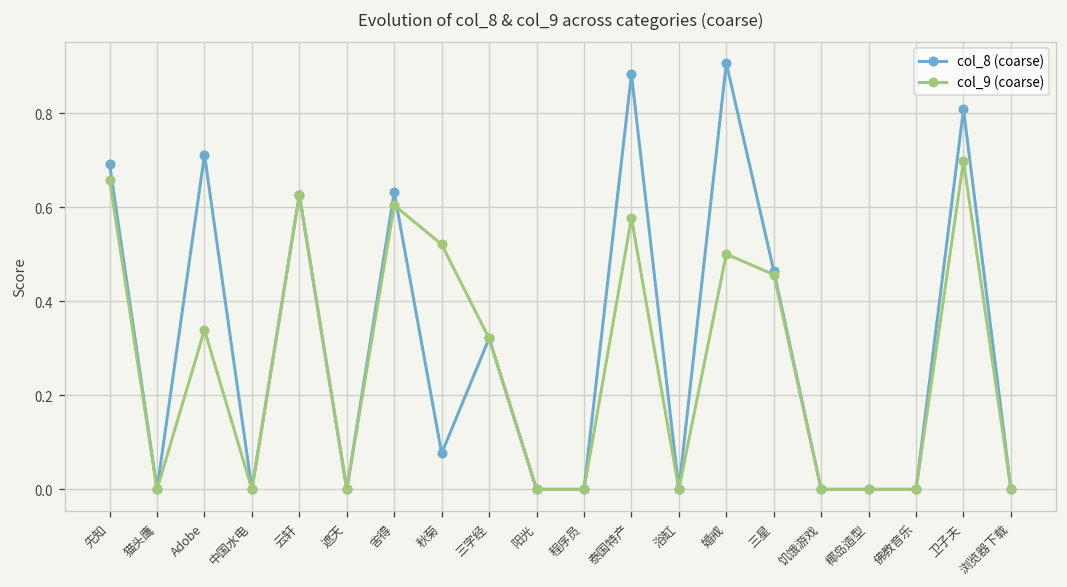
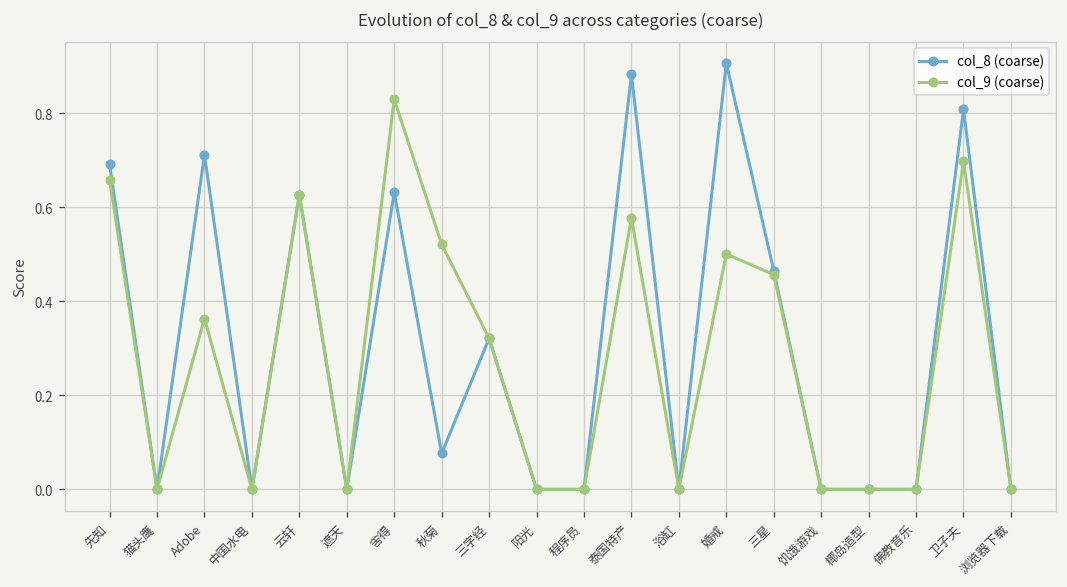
col_9 (coarse), Adobe: 0.34 -> 0.36
col_9 (coarse), 舍得: 0.60 -> 0.83
